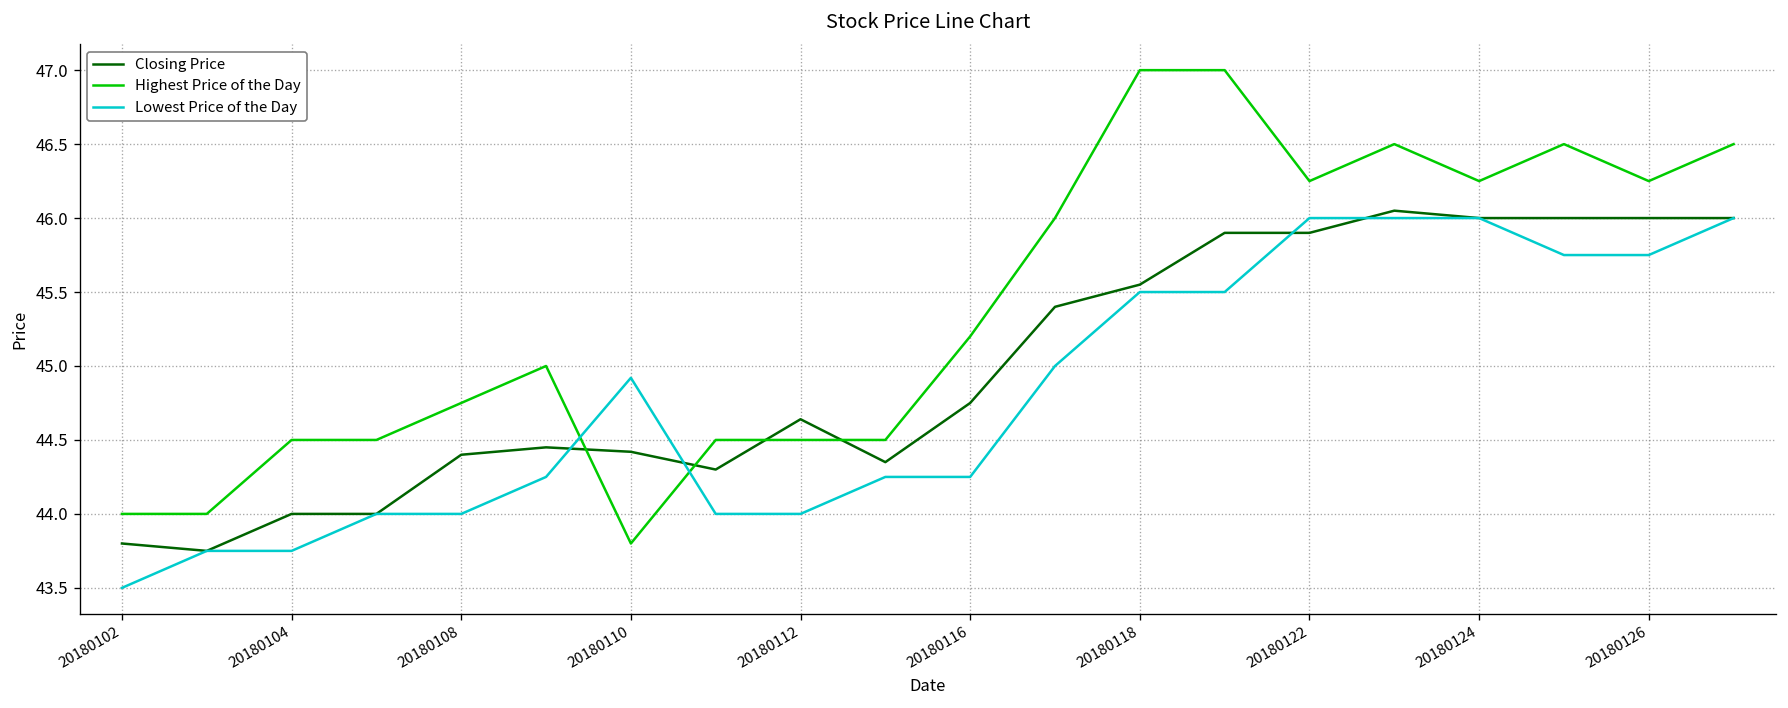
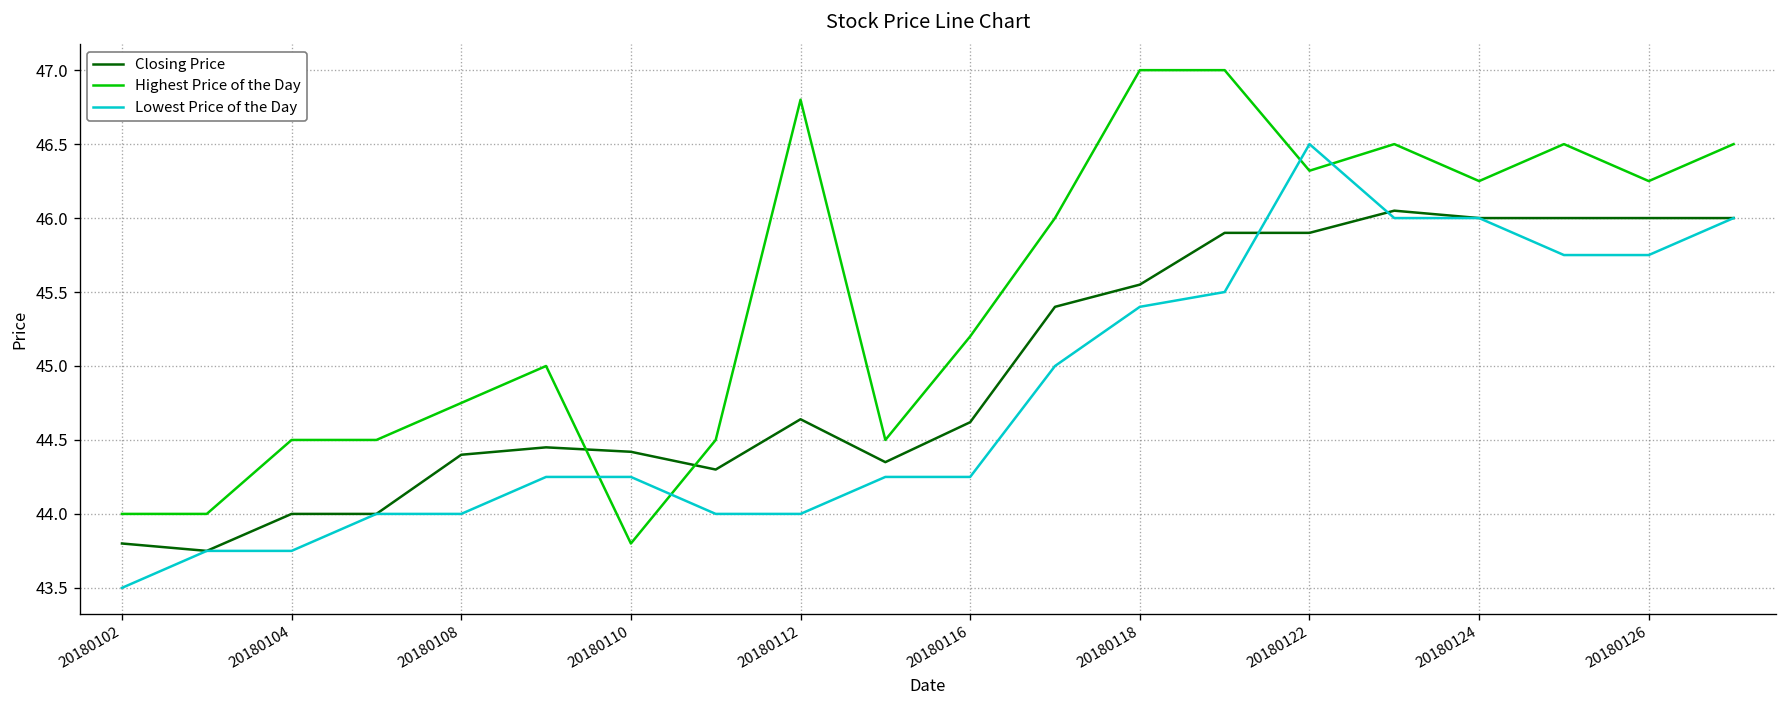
Lowest Price of the Day, 20180110: 44.92 -> 44.25
Highest Price of the Day, 20180112: 44.5 -> 46.8
Closing Price, 20180116: 44.75 -> 44.62
Lowest Price of the Day, 20180118: 45.5 -> 45.4
Highest Price of the Day, 20180122: 46.25 -> 46.32
Lowest Price of the Day, 20180122: 46.0 -> 46.5
